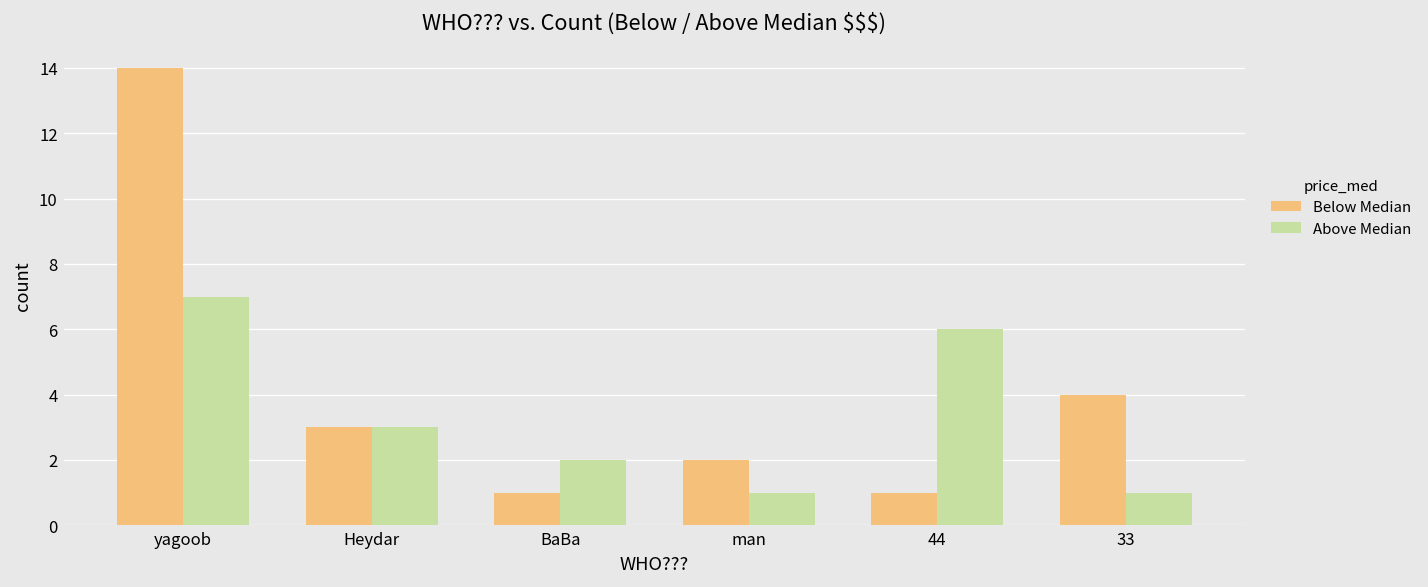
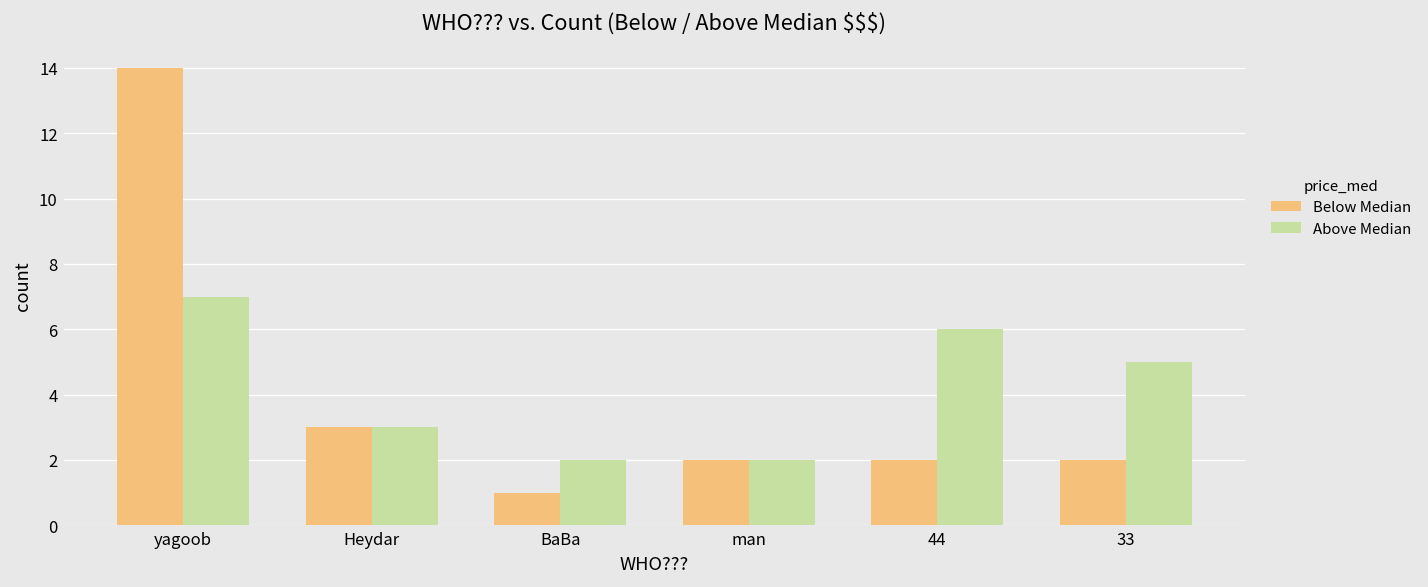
Above Median, man: 1 -> 2
Below Median, 44: 1 -> 2
Below Median, 33: 4 -> 2
Above Median, 33: 1 -> 5
